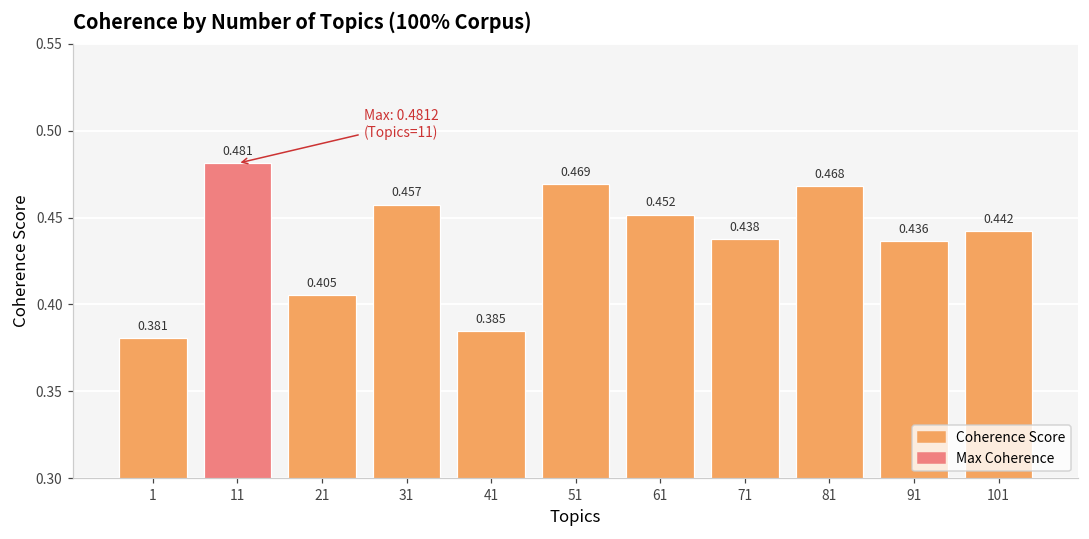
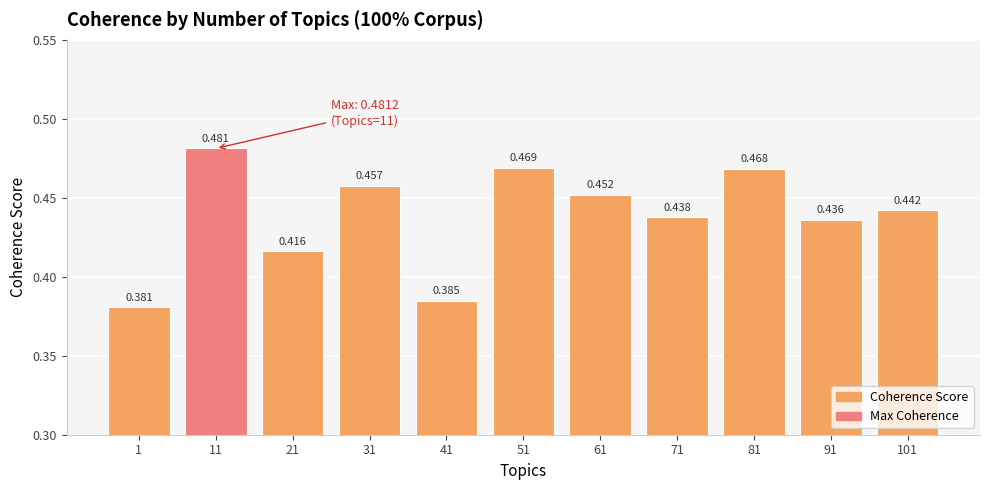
21: 0.405 -> 0.416
